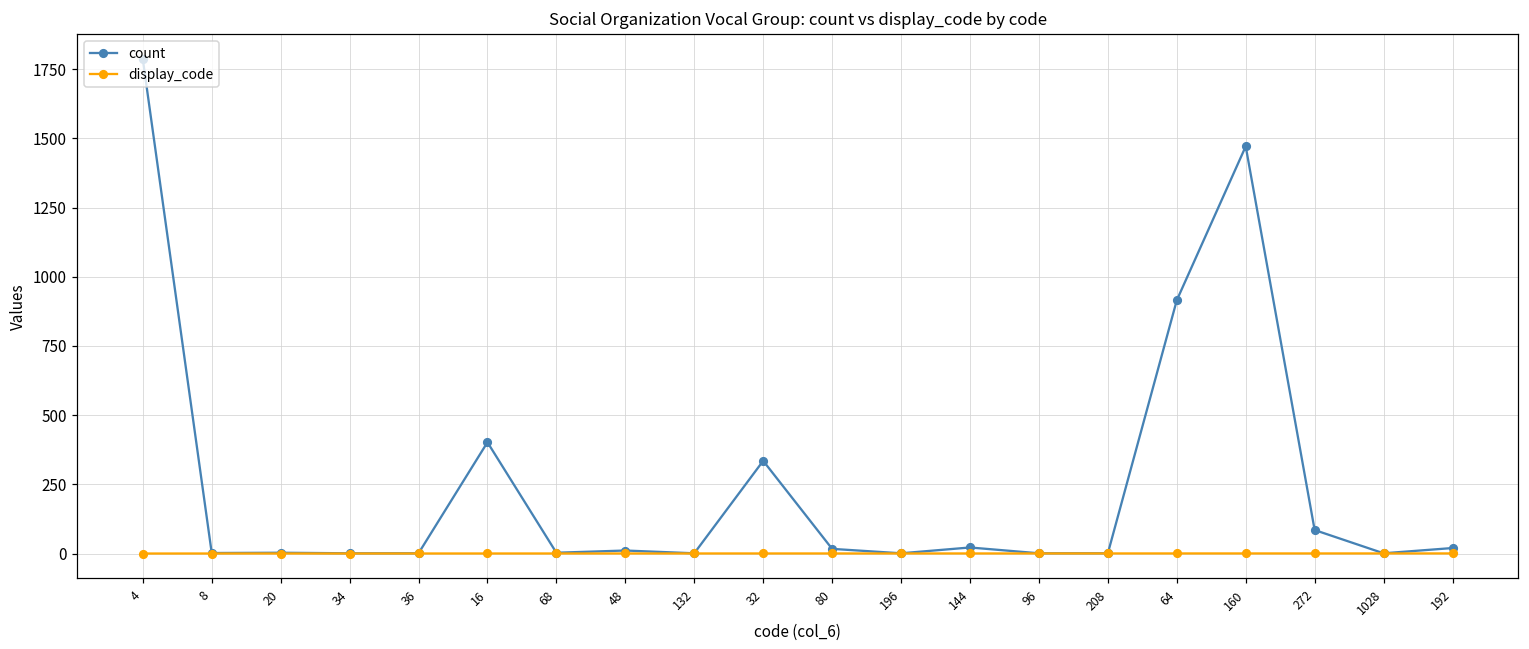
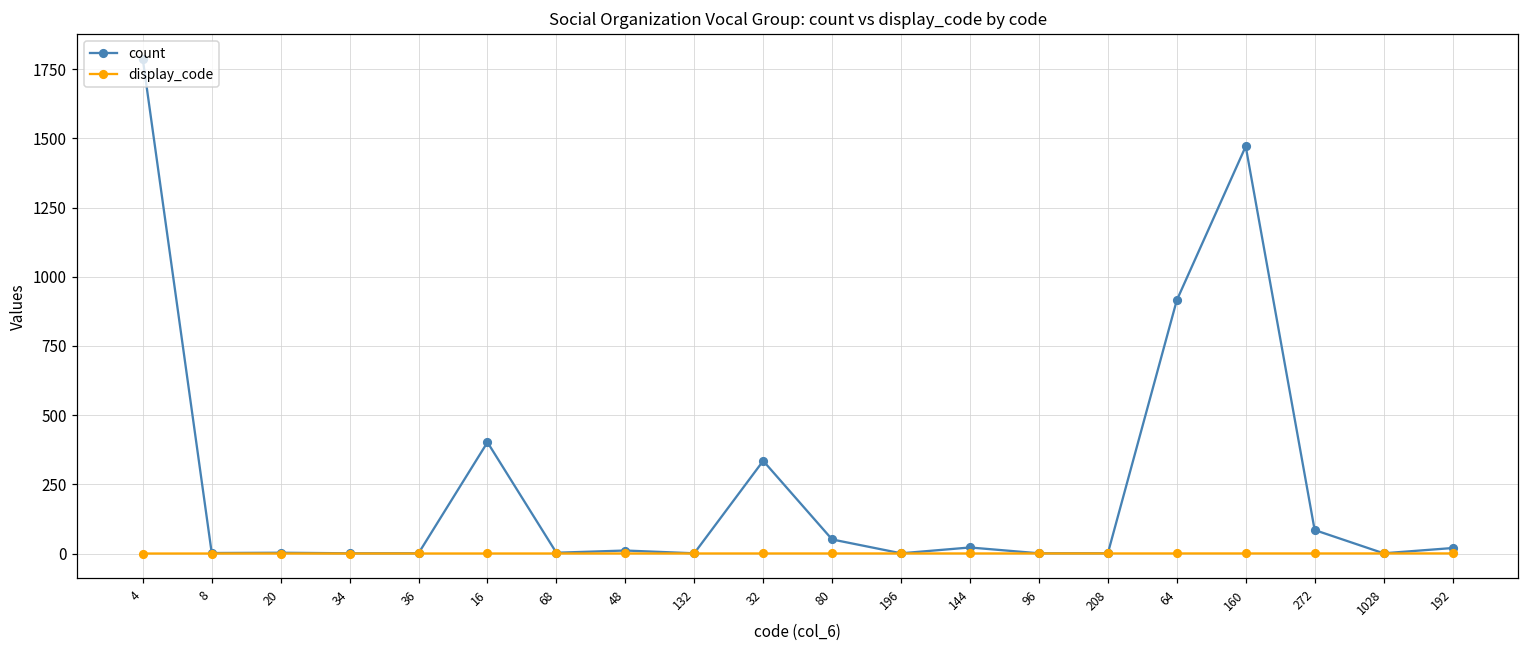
count, 80: 20 -> 50
